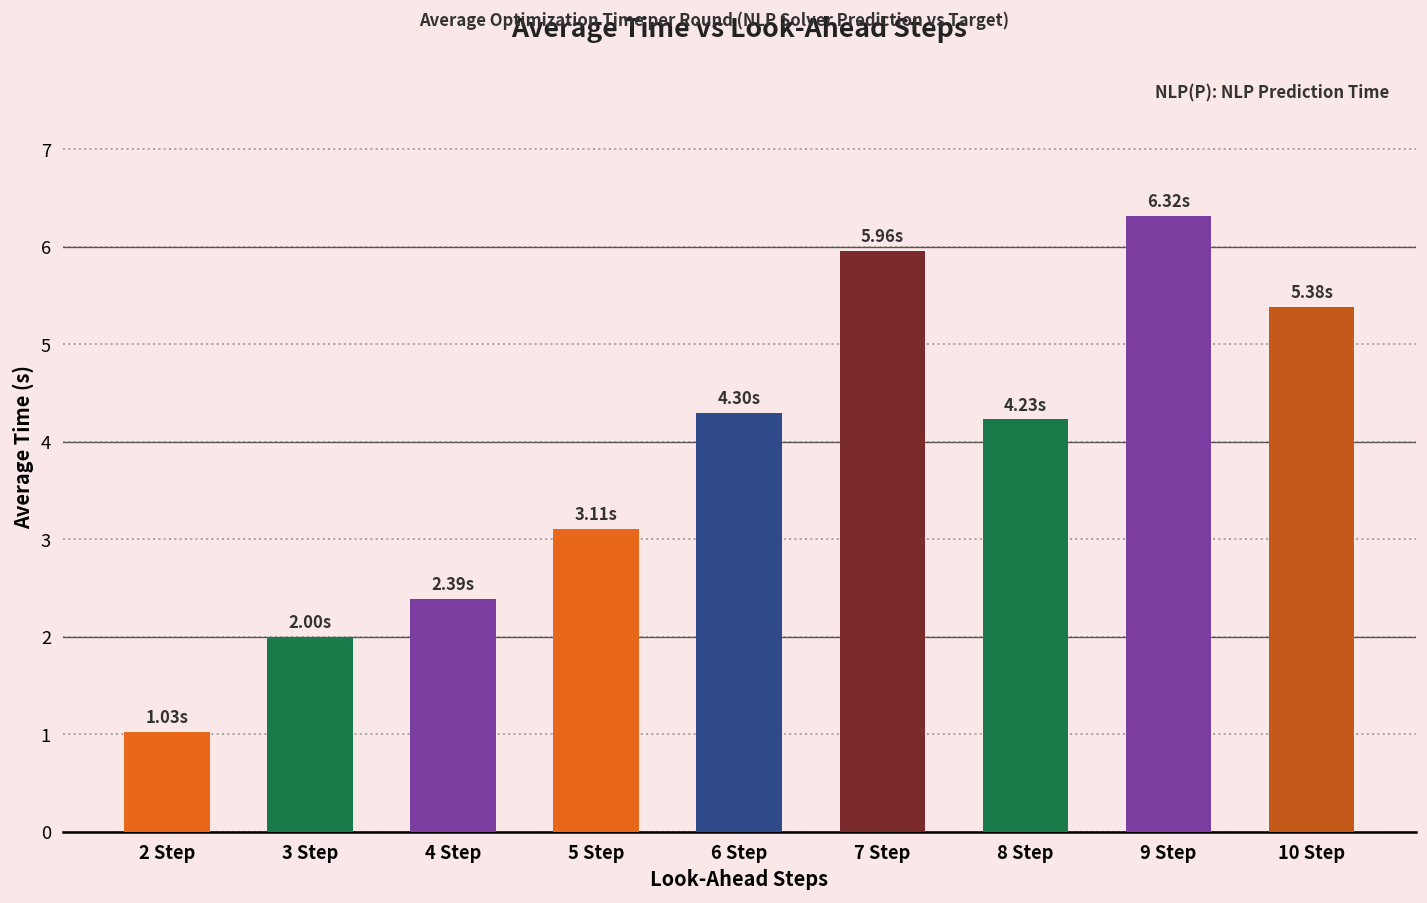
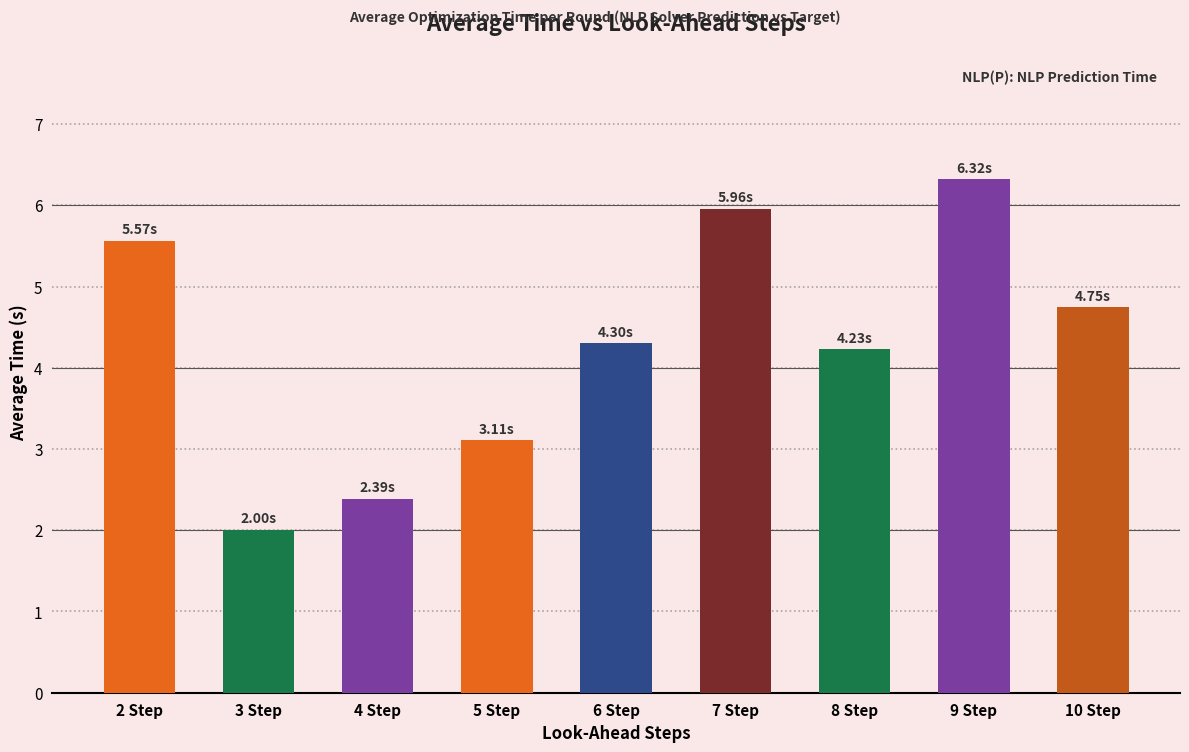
2 Step: 1.03s -> 5.57s
10 Step: 5.38s -> 4.75s
